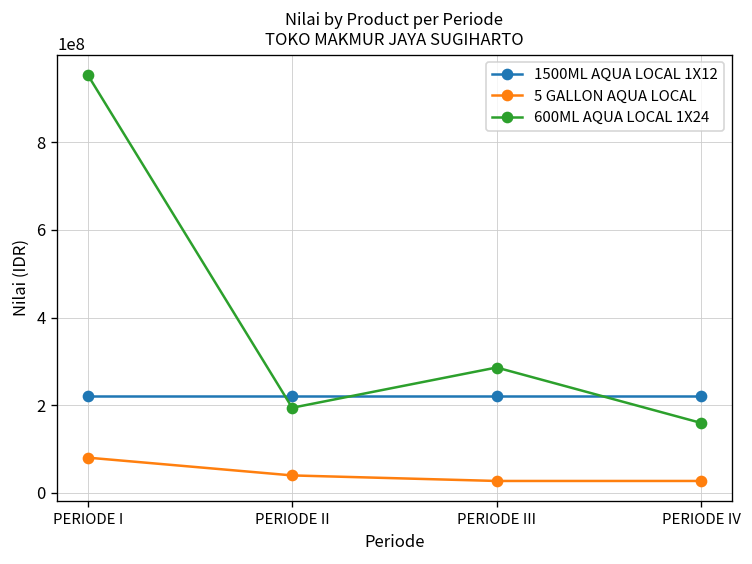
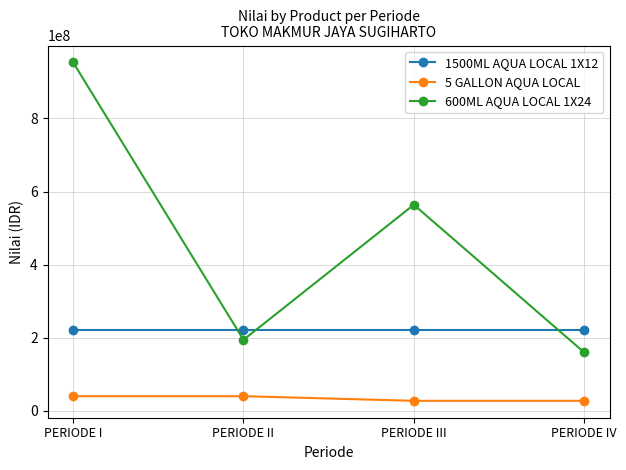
5 GALLON AQUA LOCAL, PERIODE I: 80000000 -> 40000000
600ML AQUA LOCAL 1X24, PERIODE III: 290000000 -> 560000000
